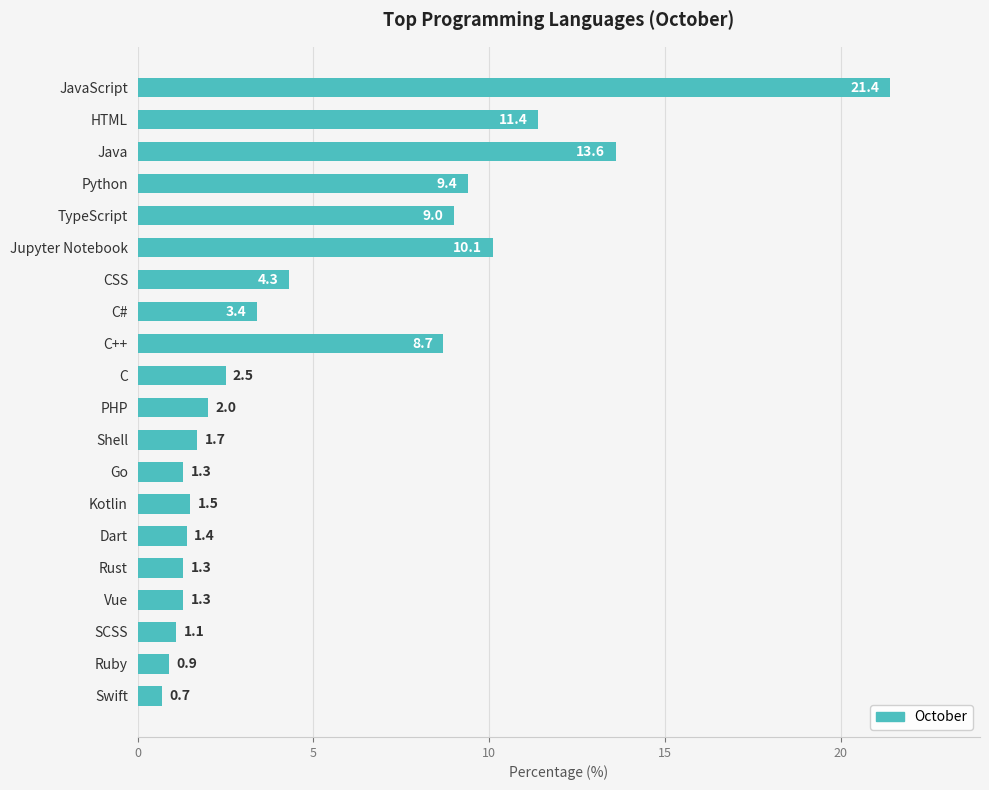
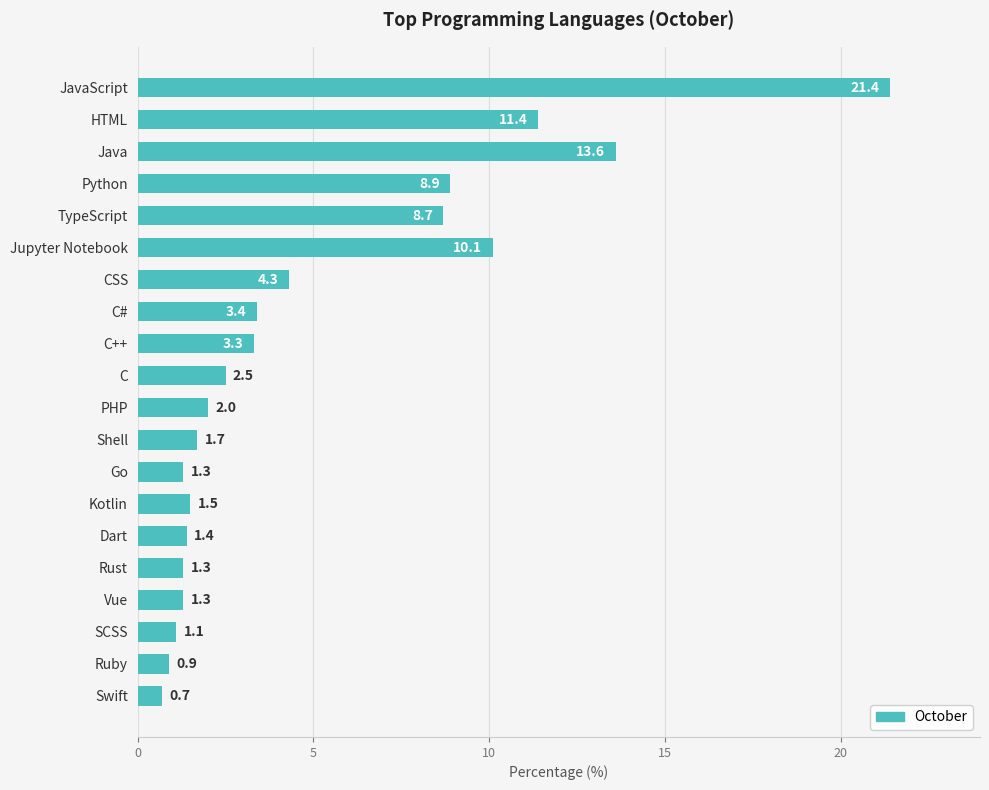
Python: 9.4 -> 8.9
TypeScript: 9.0 -> 8.7
C++: 8.7 -> 3.3
